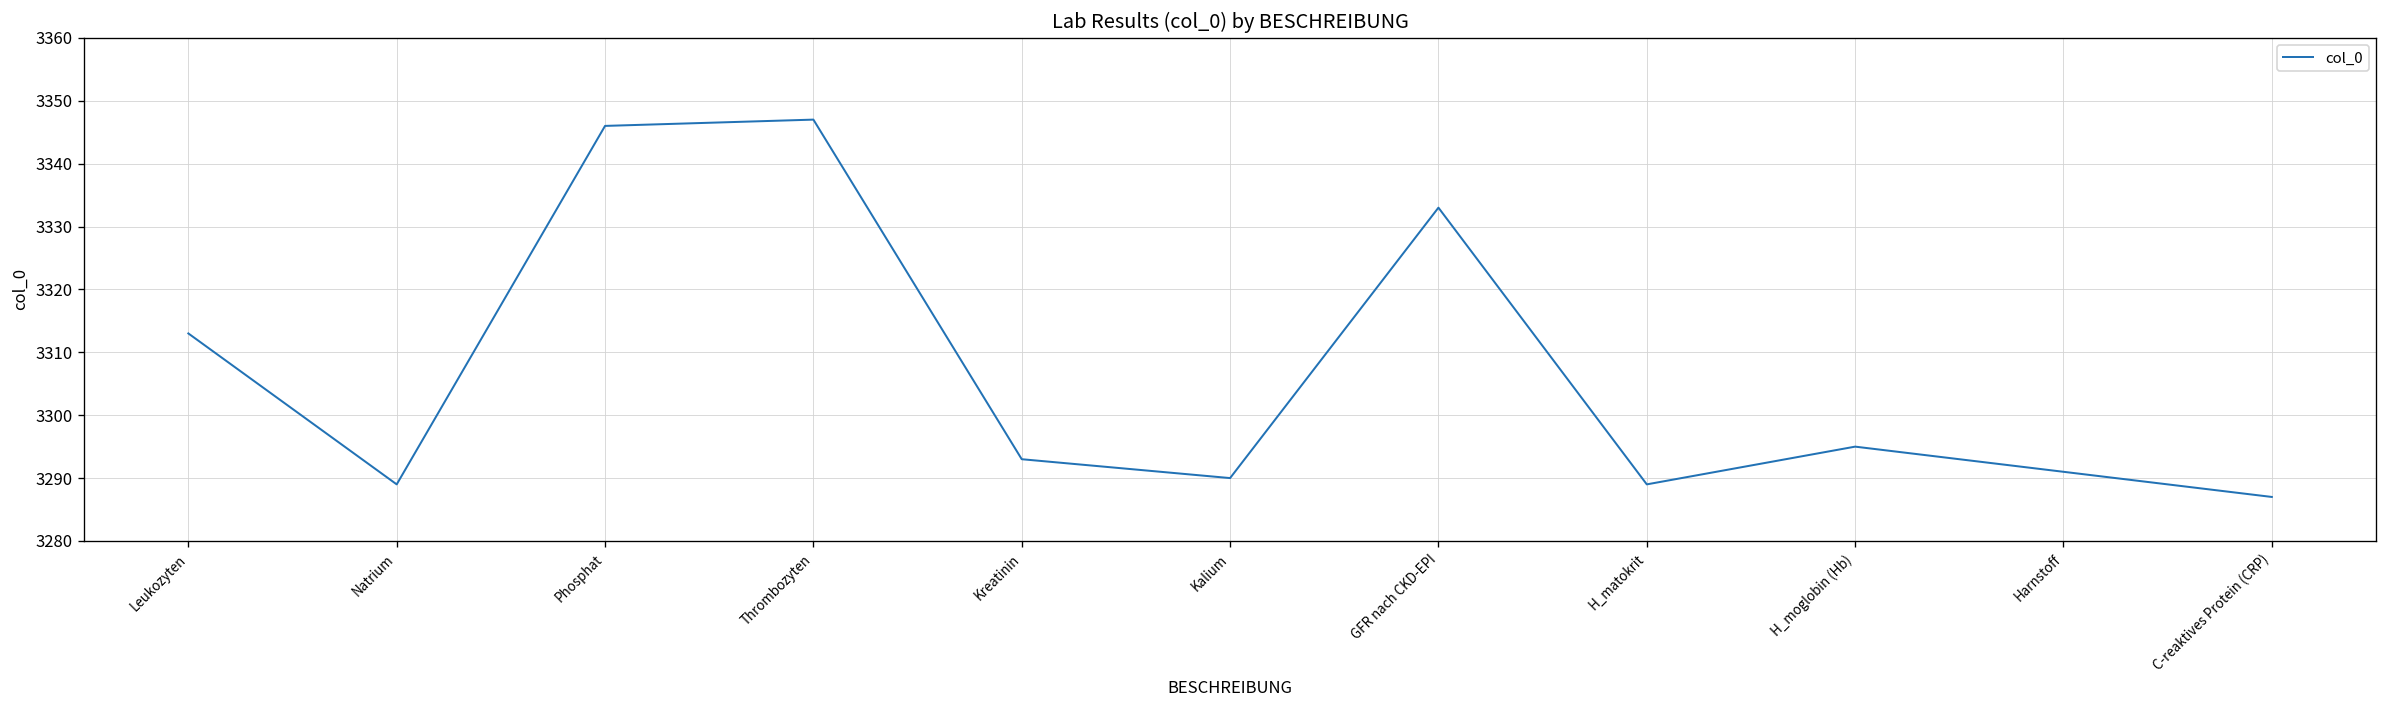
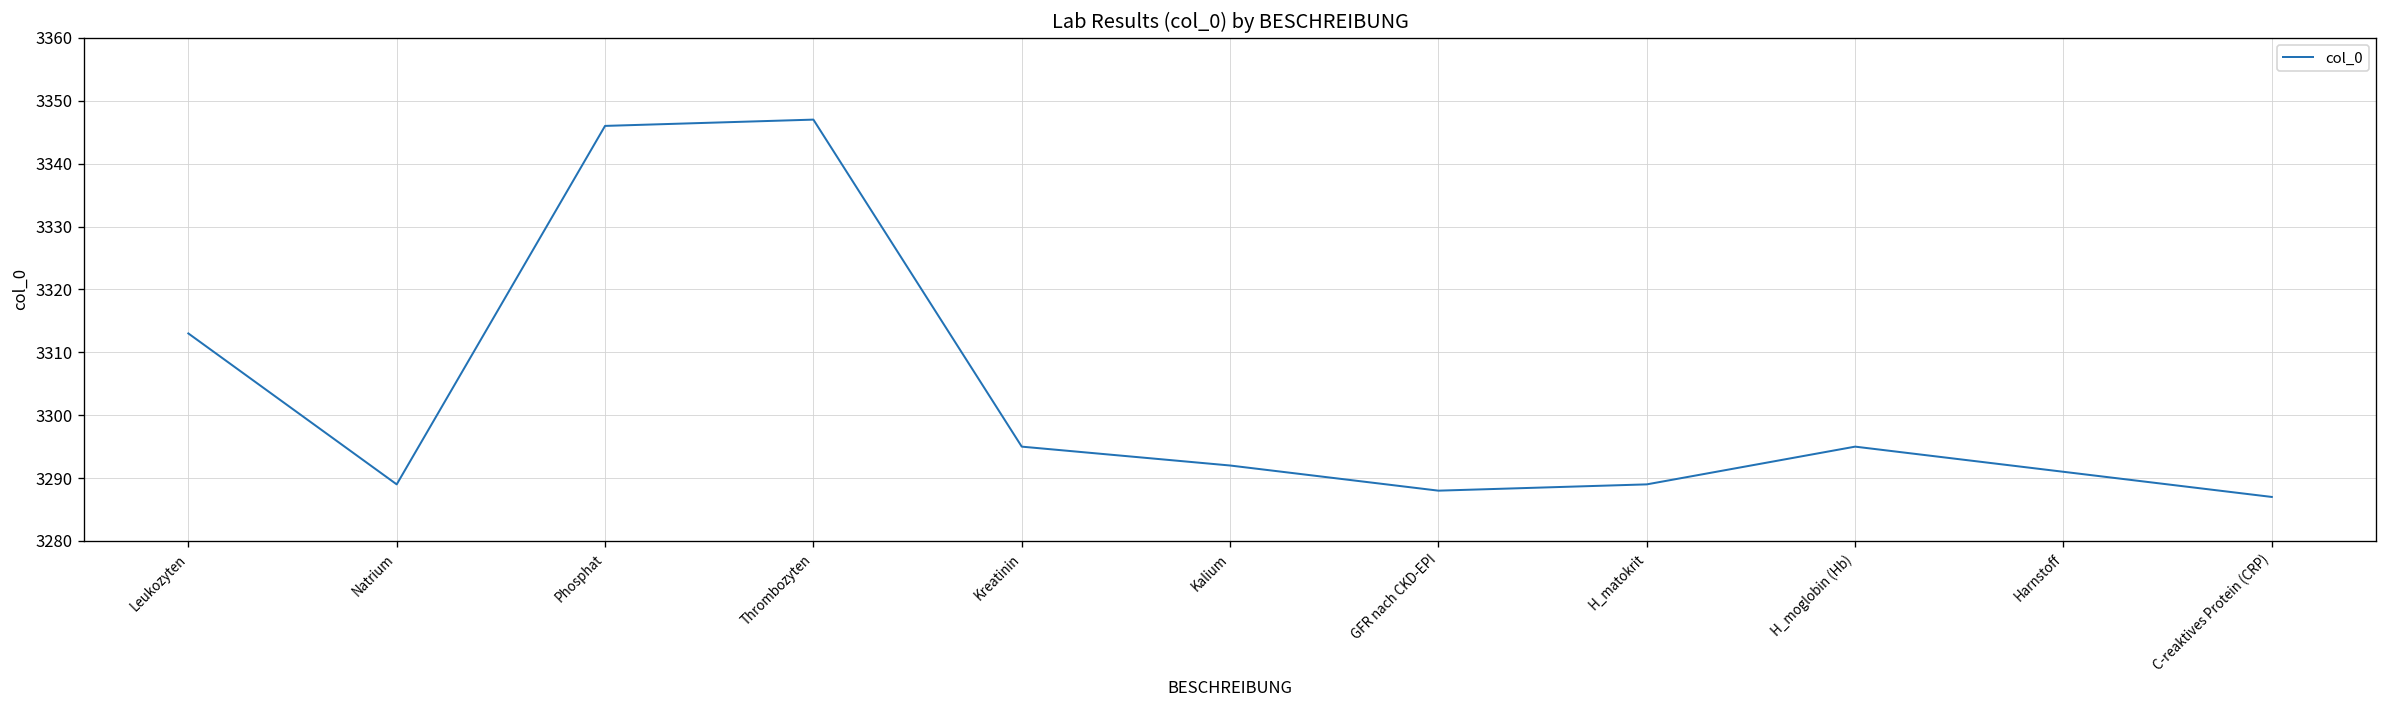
Kreatinin: 3293 -> 3295
Kalium: 3290 -> 3292
GFR nach CKD-EPI: 3333 -> 3288
